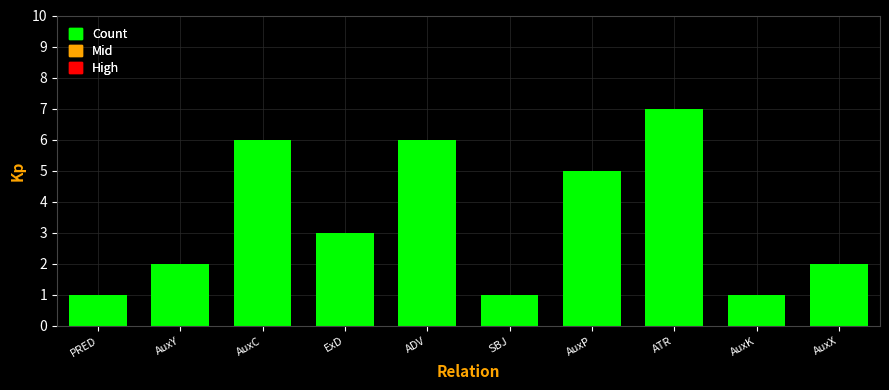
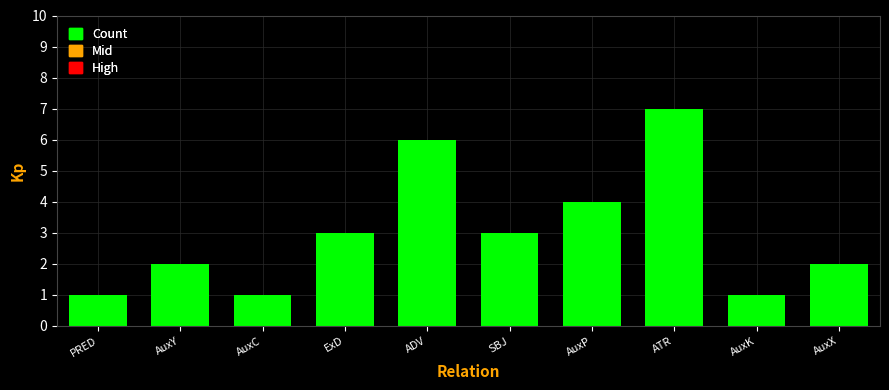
AuxC: 6 -> 1
SBJ: 1 -> 3
AuxP: 5 -> 4
